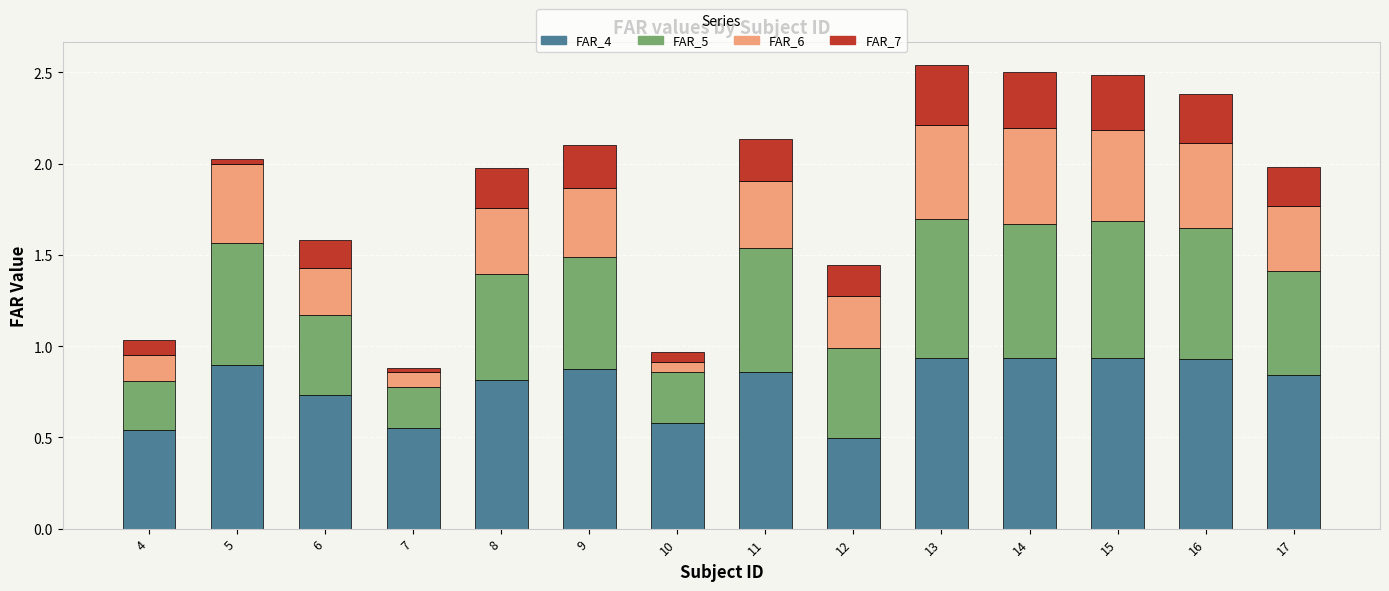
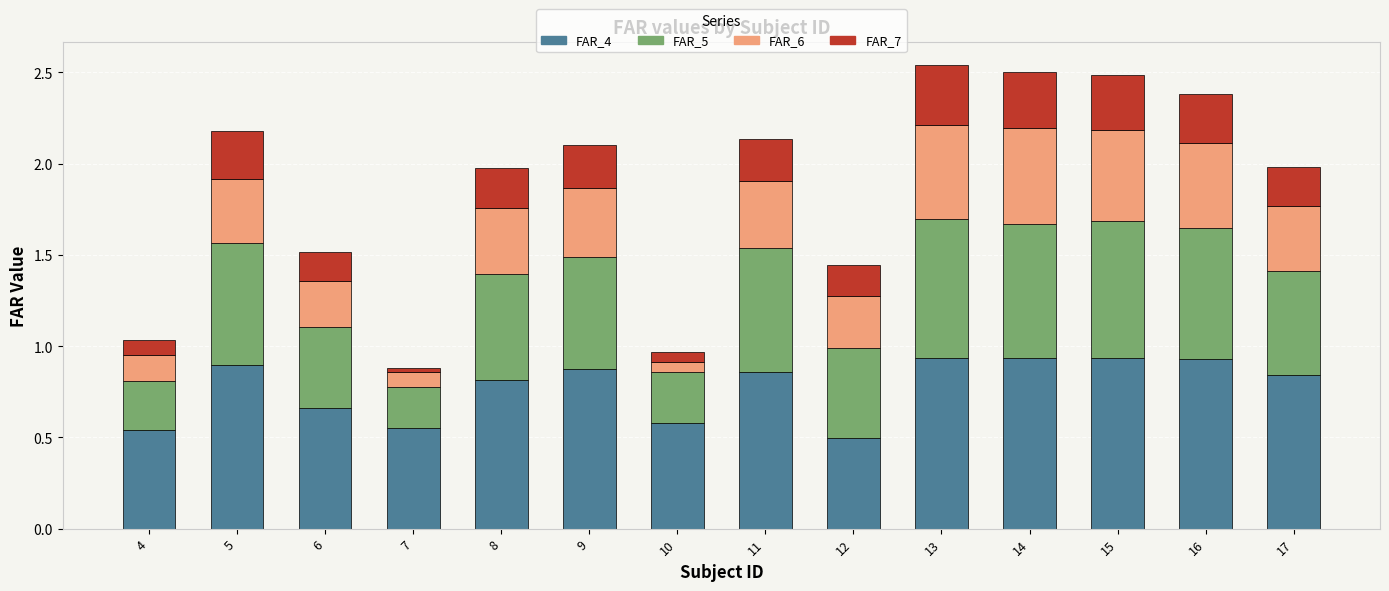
FAR_6, 5: 0.43 -> 0.35
FAR_7, 5: 0.02 -> 0.26
FAR_4, 6: 0.73 -> 0.66
